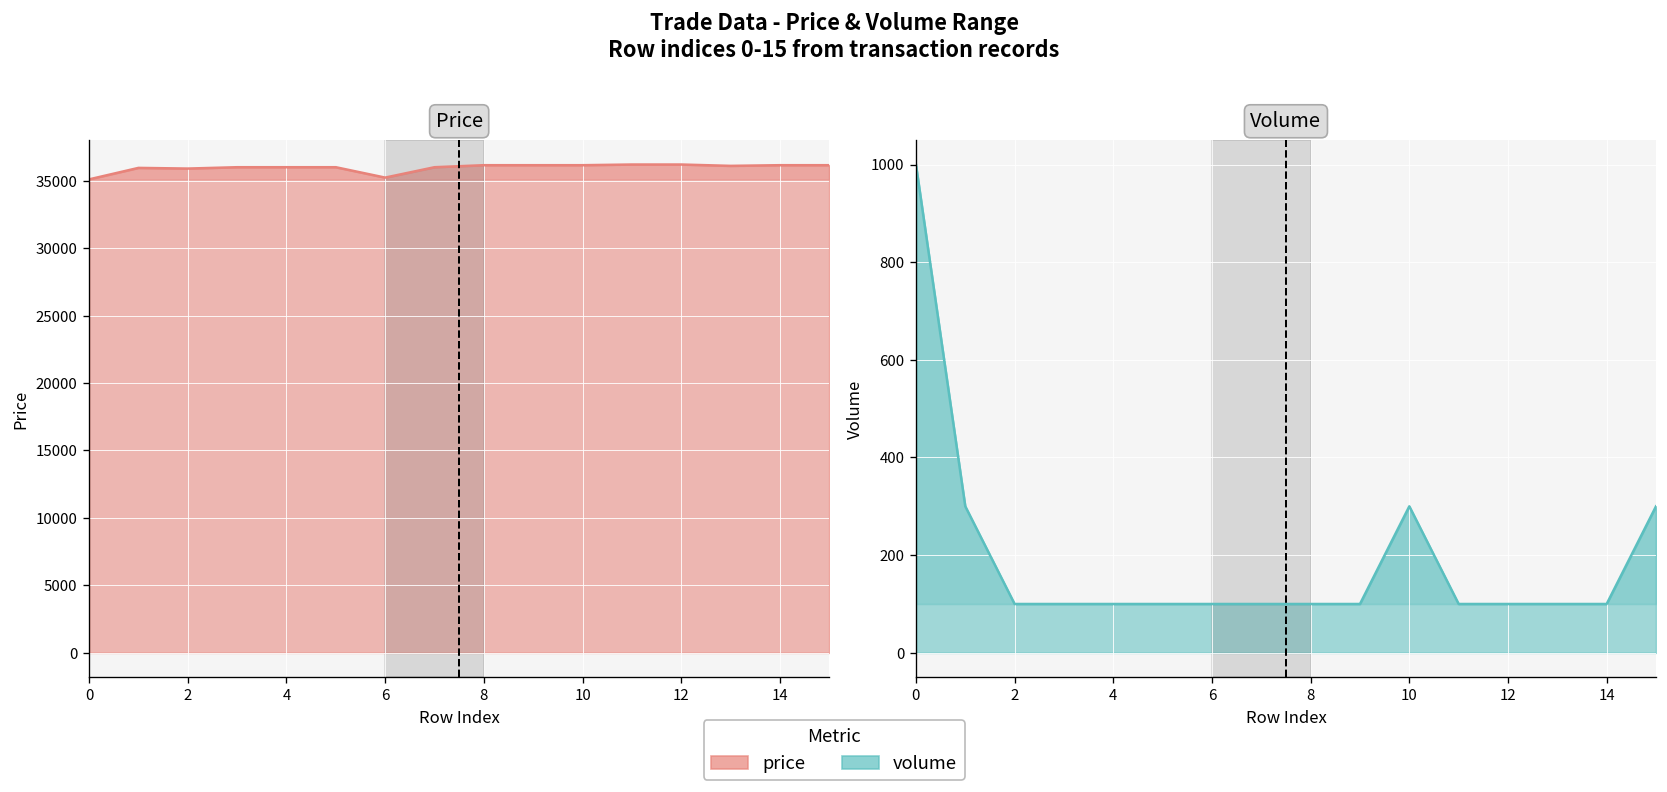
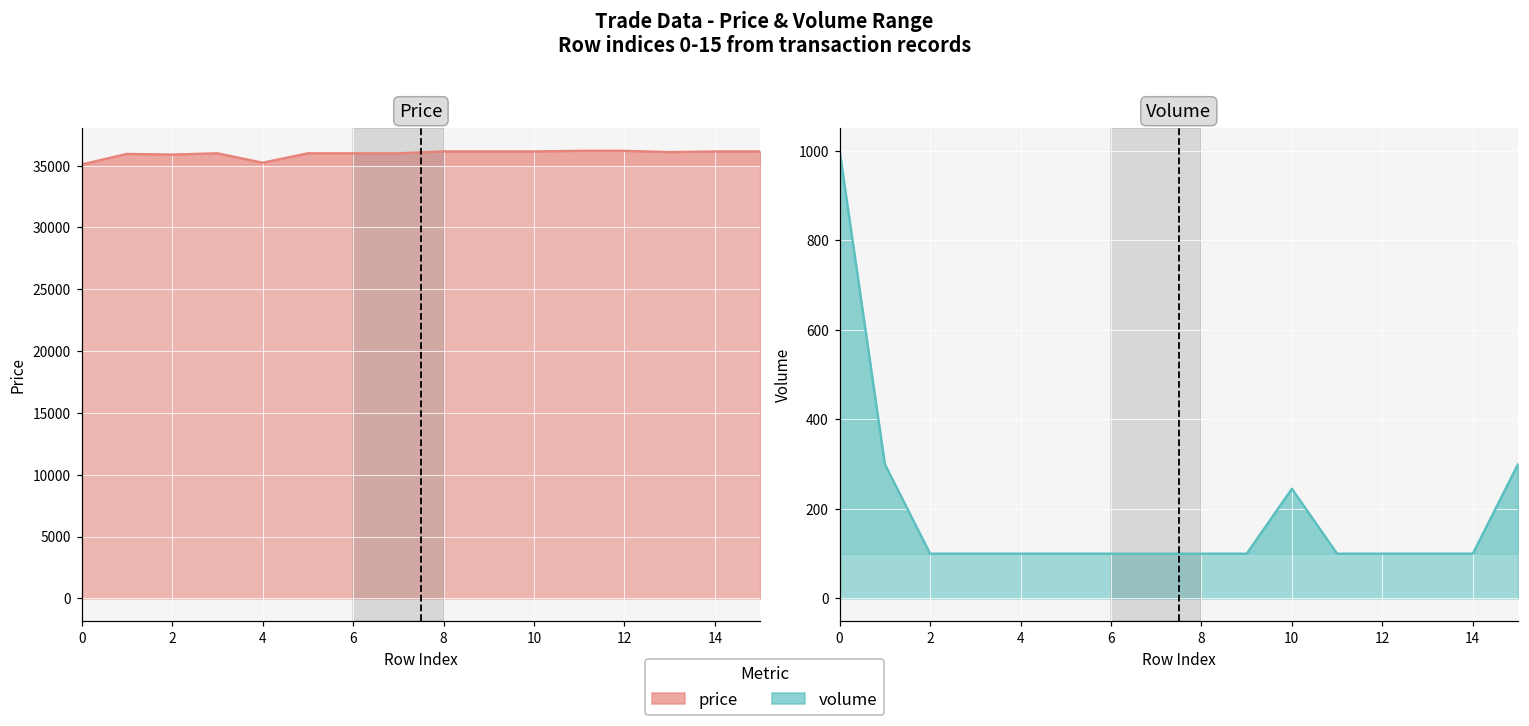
Price, 4: 36000 -> 35200
Price, 6: 35200 -> 36000
Volume, 10: 300 -> 250
